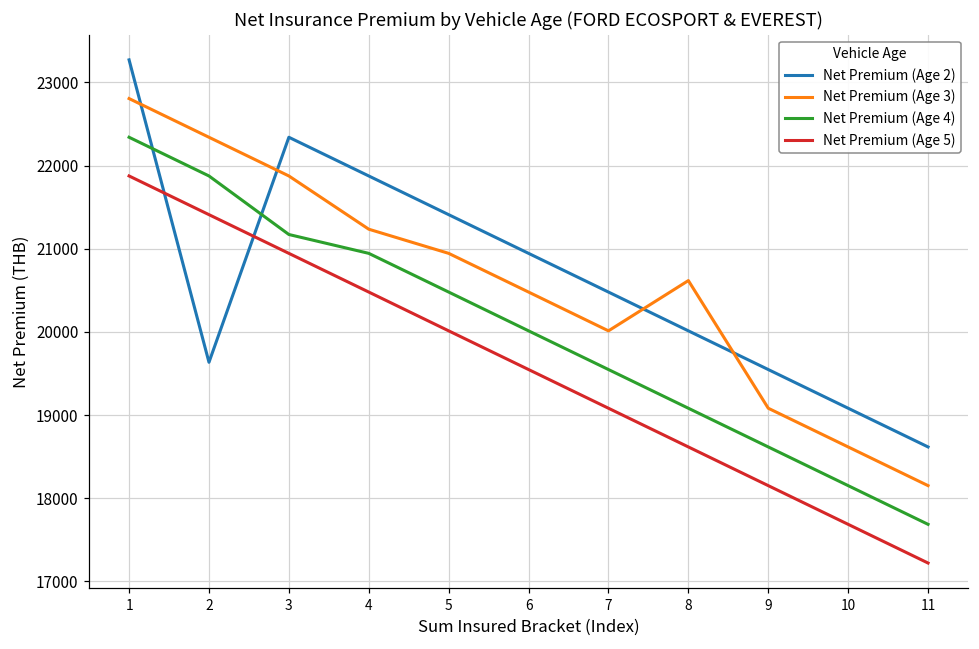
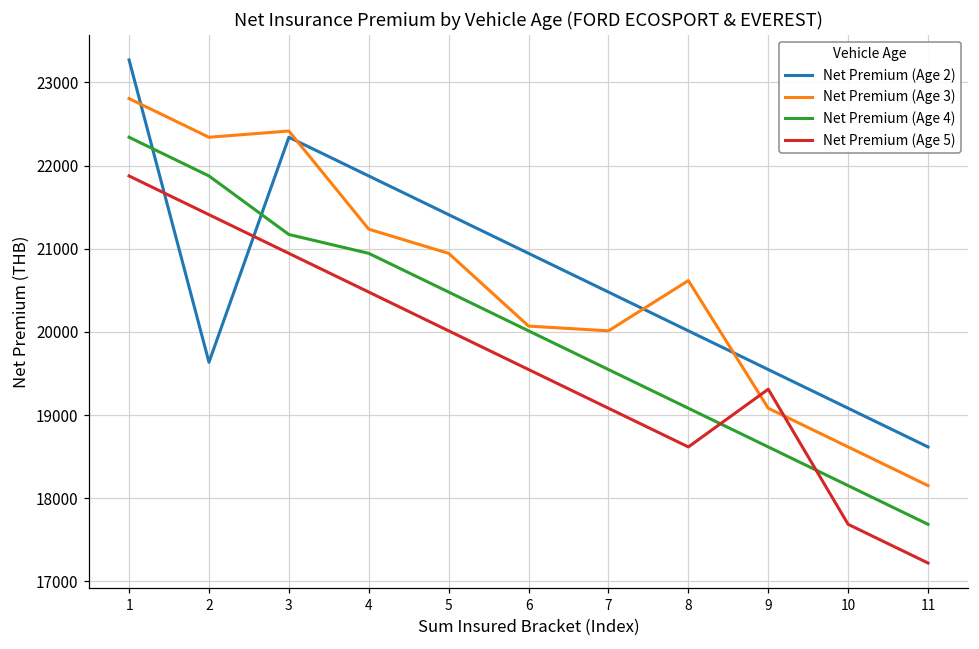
Net Premium (Age 3), 3: 21900 -> 22400
Net Premium (Age 3), 6: 20500 -> 20100
Net Premium (Age 5), 9: 18200 -> 19300
